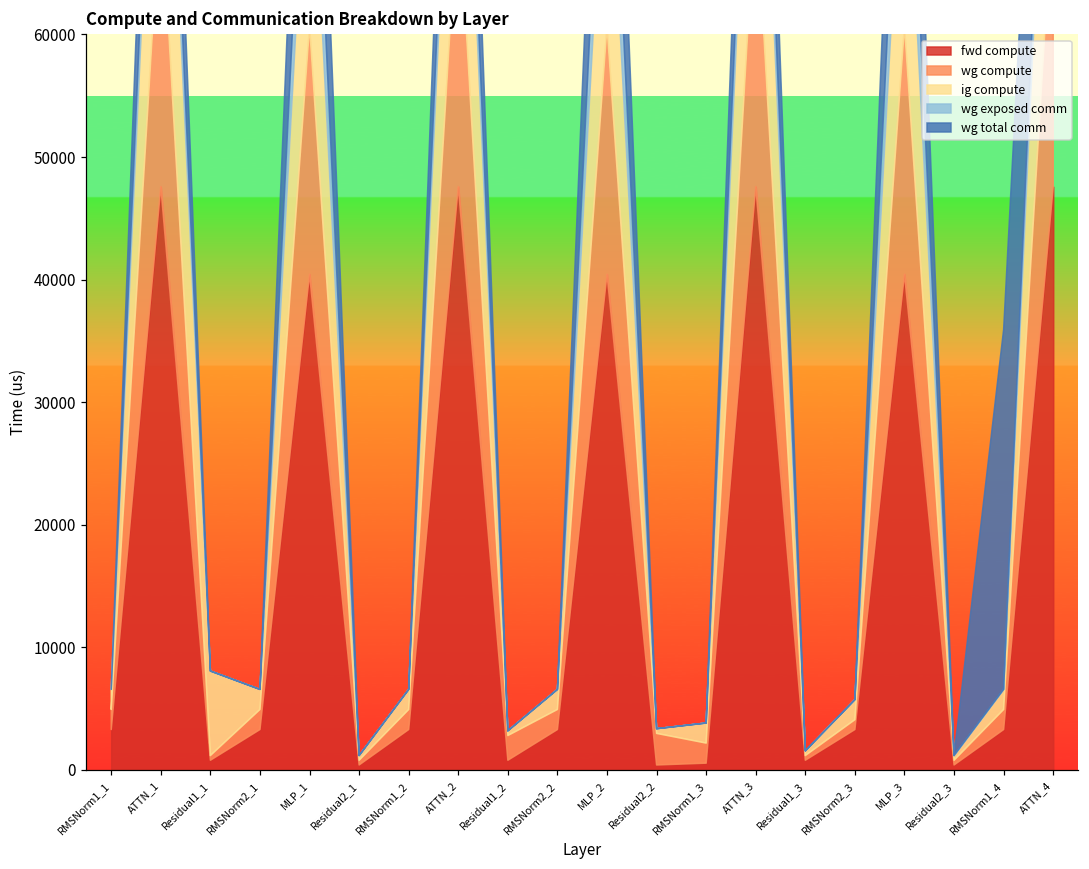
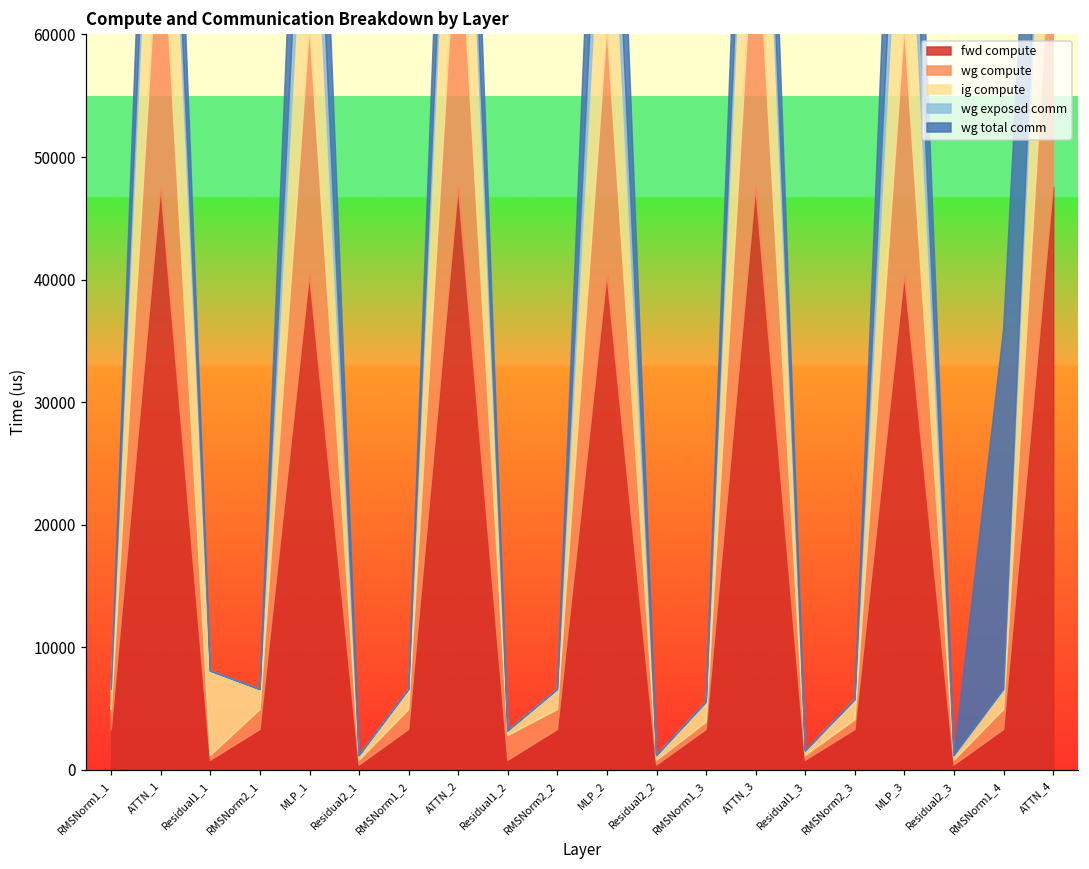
wg compute, Residual2_2: 2600 -> 400
fwd compute, RMSNorm1_3: 500 -> 3300
wg compute, RMSNorm1_3: 1600 -> 600
